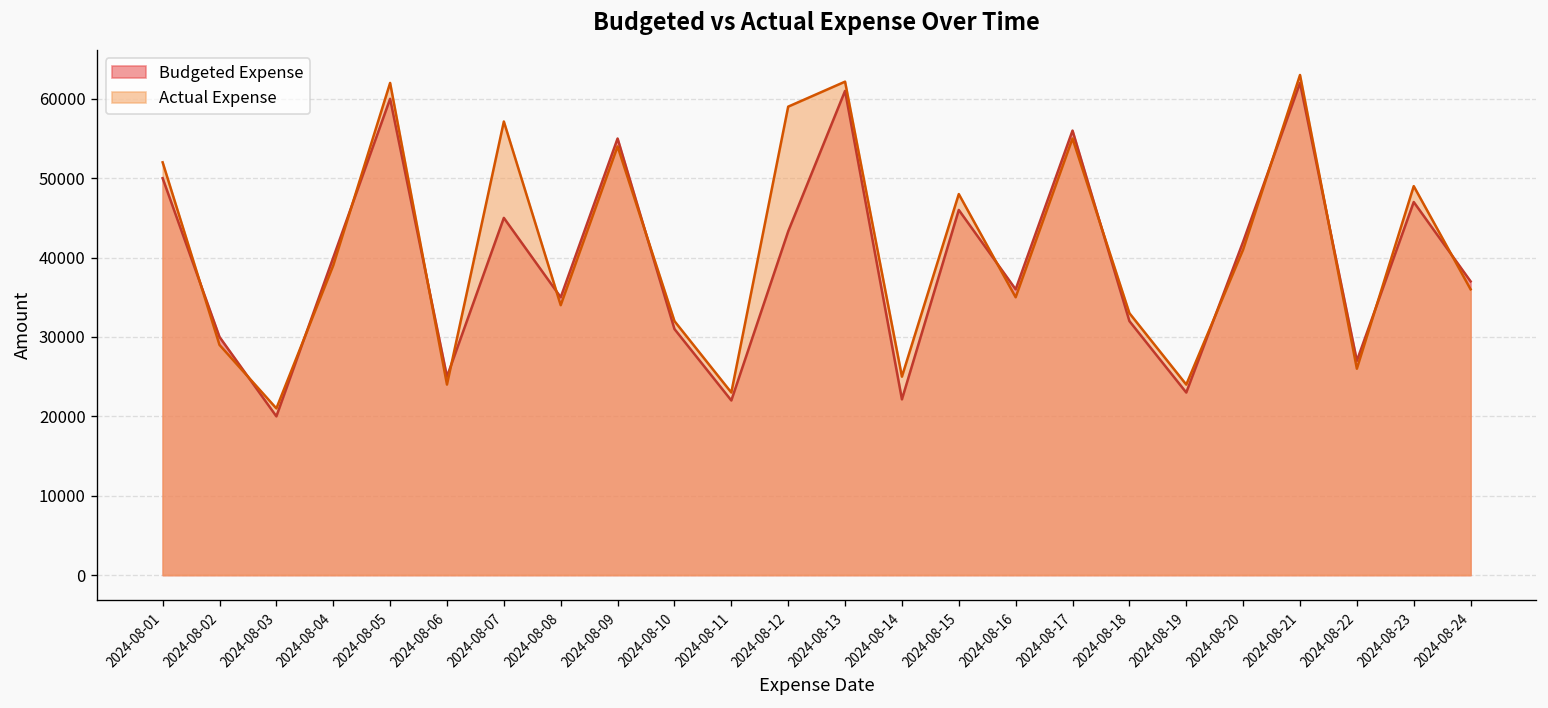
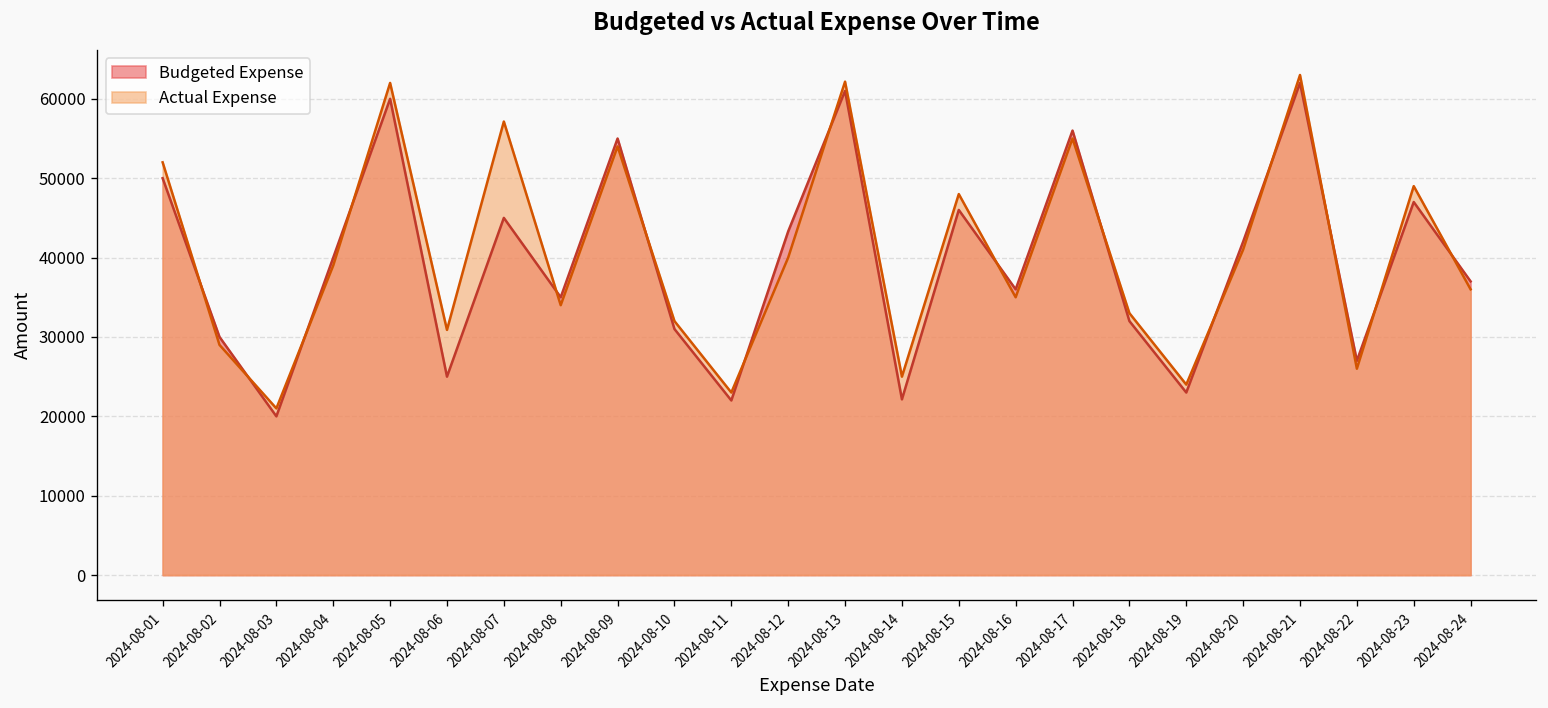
Actual Expense, 2024-08-06: 24000 -> 31000
Actual Expense, 2024-08-12: 59000 -> 40000
